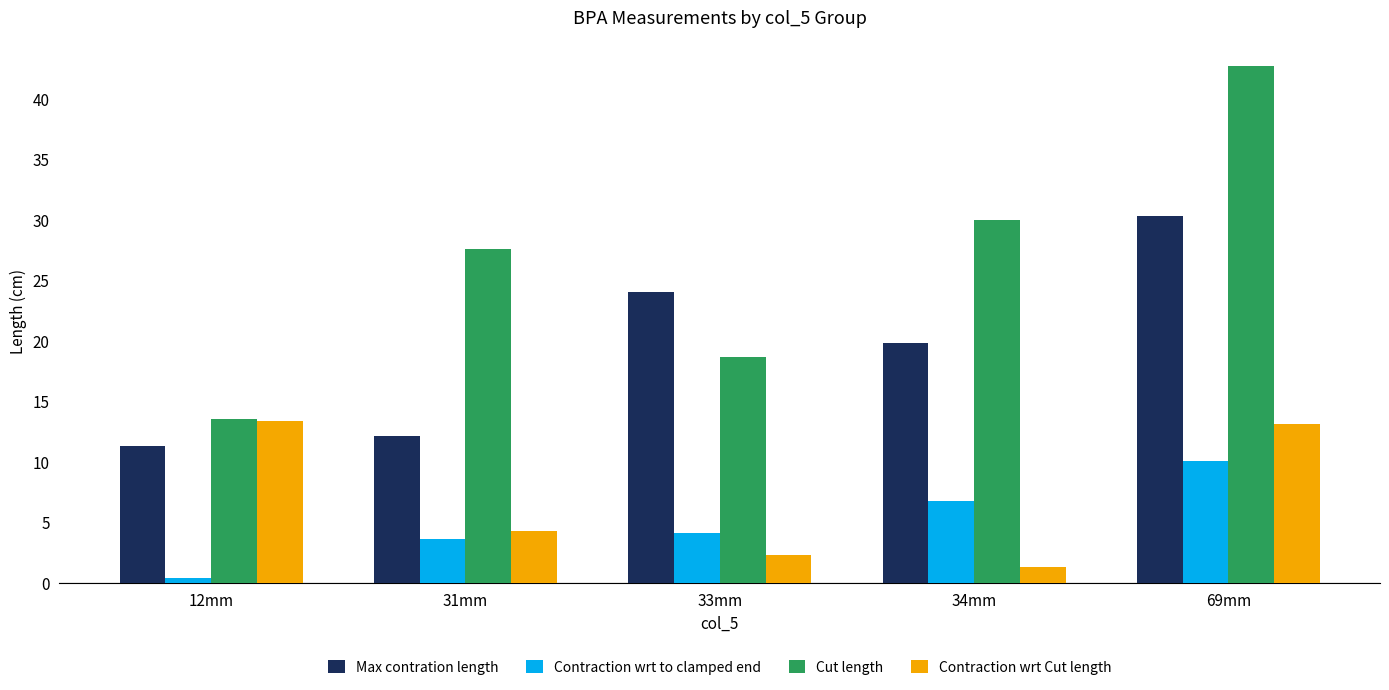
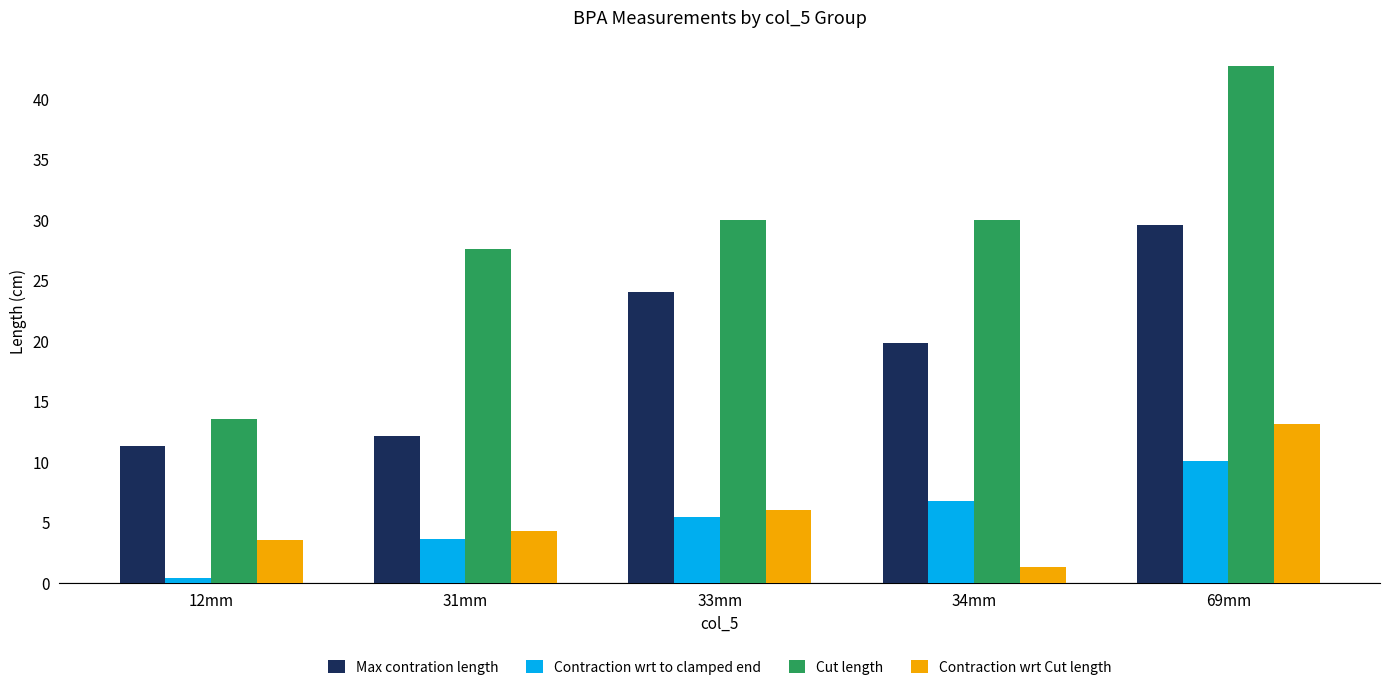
Contraction wrt Cut length, 12mm: 13.4 -> 3.5
Contraction wrt to clamped end, 33mm: 4.1 -> 5.4
Cut length, 33mm: 18.7 -> 30.0
Contraction wrt Cut length, 33mm: 2.3 -> 6.0
Max contration length, 69mm: 30.3 -> 29.6
